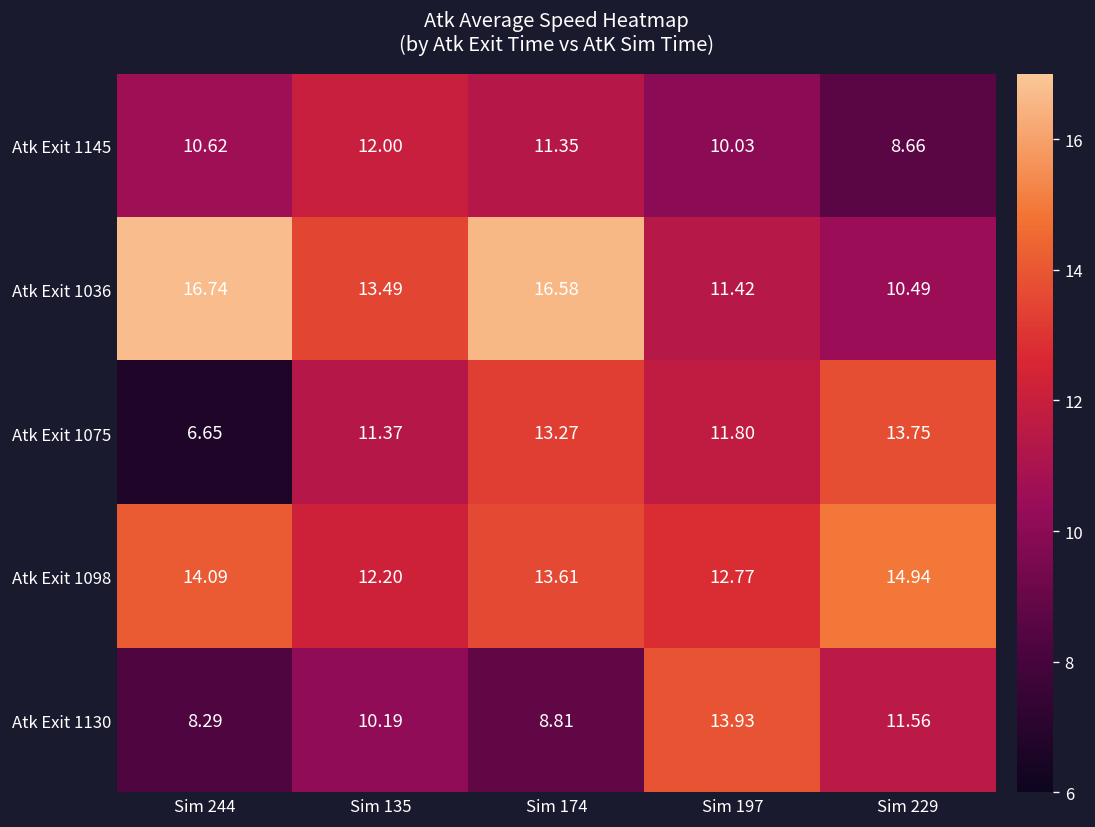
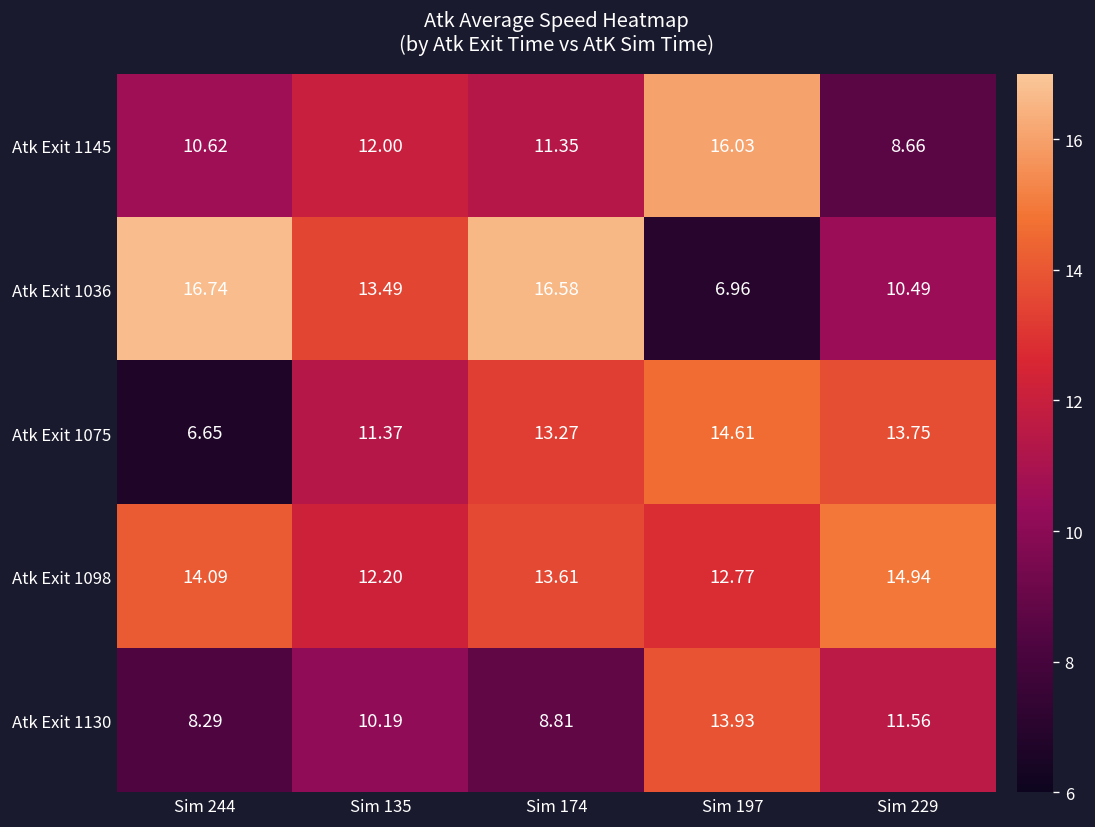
Atk Exit 1145, Sim 197: 10.03 -> 16.03
Atk Exit 1036, Sim 197: 11.42 -> 6.96
Atk Exit 1075, Sim 197: 11.80 -> 14.61
